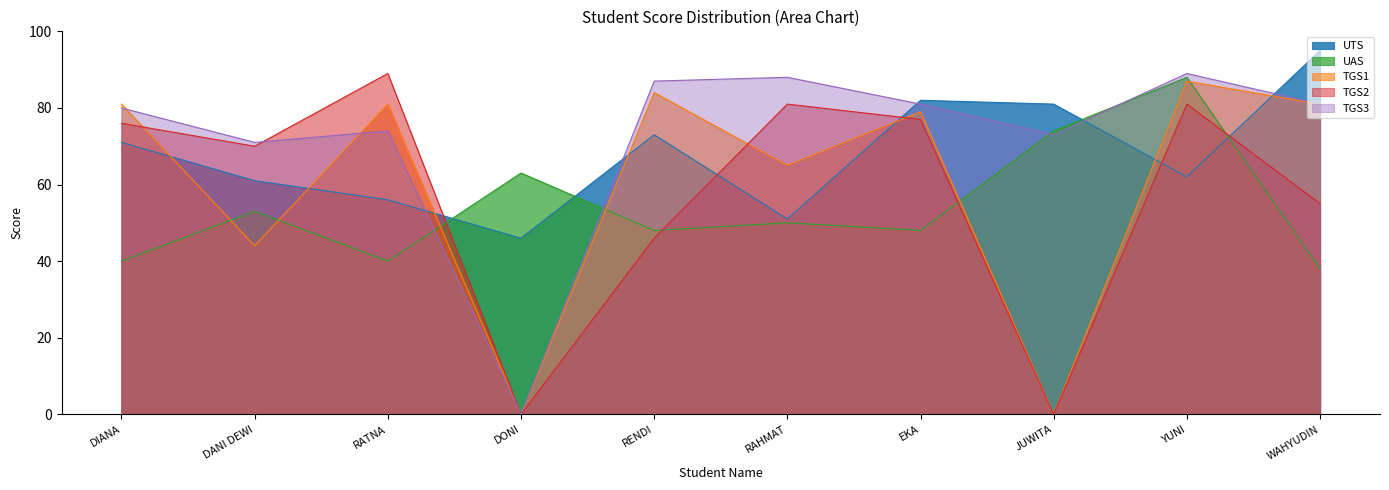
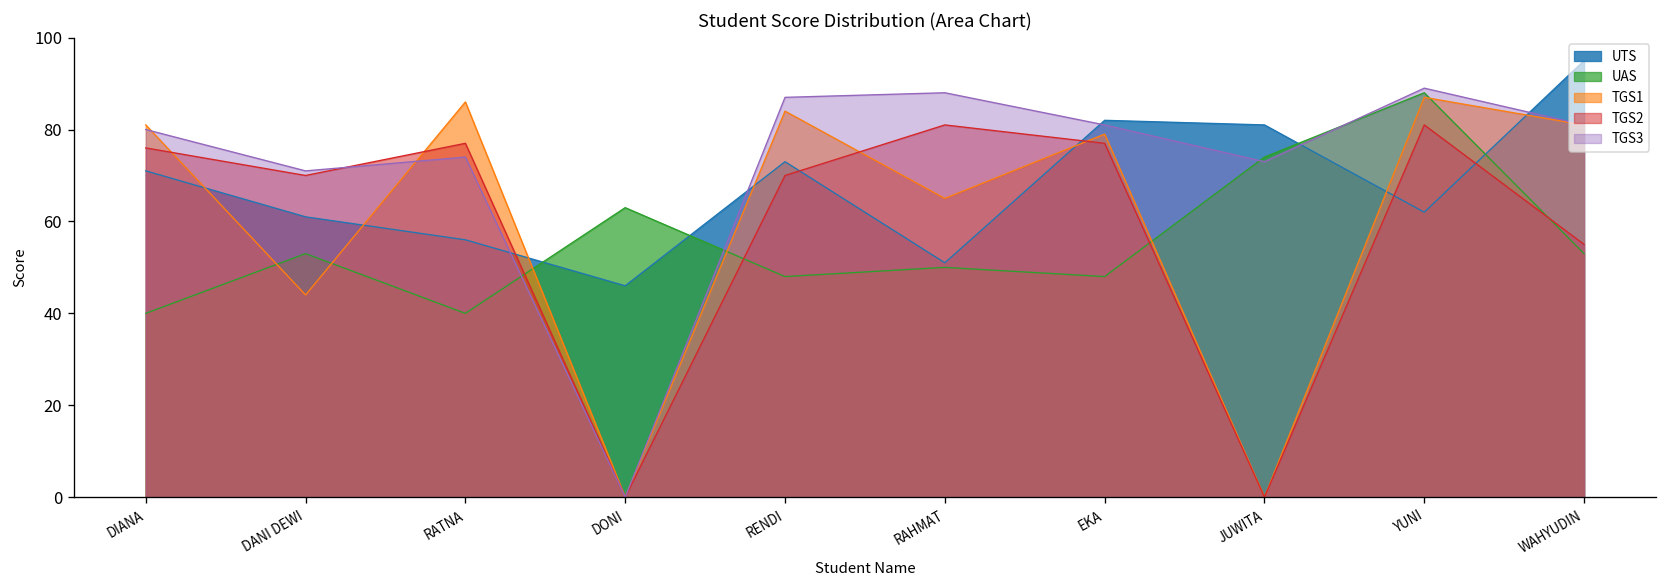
TGS1, RATNA: 81 -> 86
TGS2, RATNA: 89 -> 77
TGS2, RENDI: 46 -> 70
UAS, WAHYUDIN: 38 -> 53
